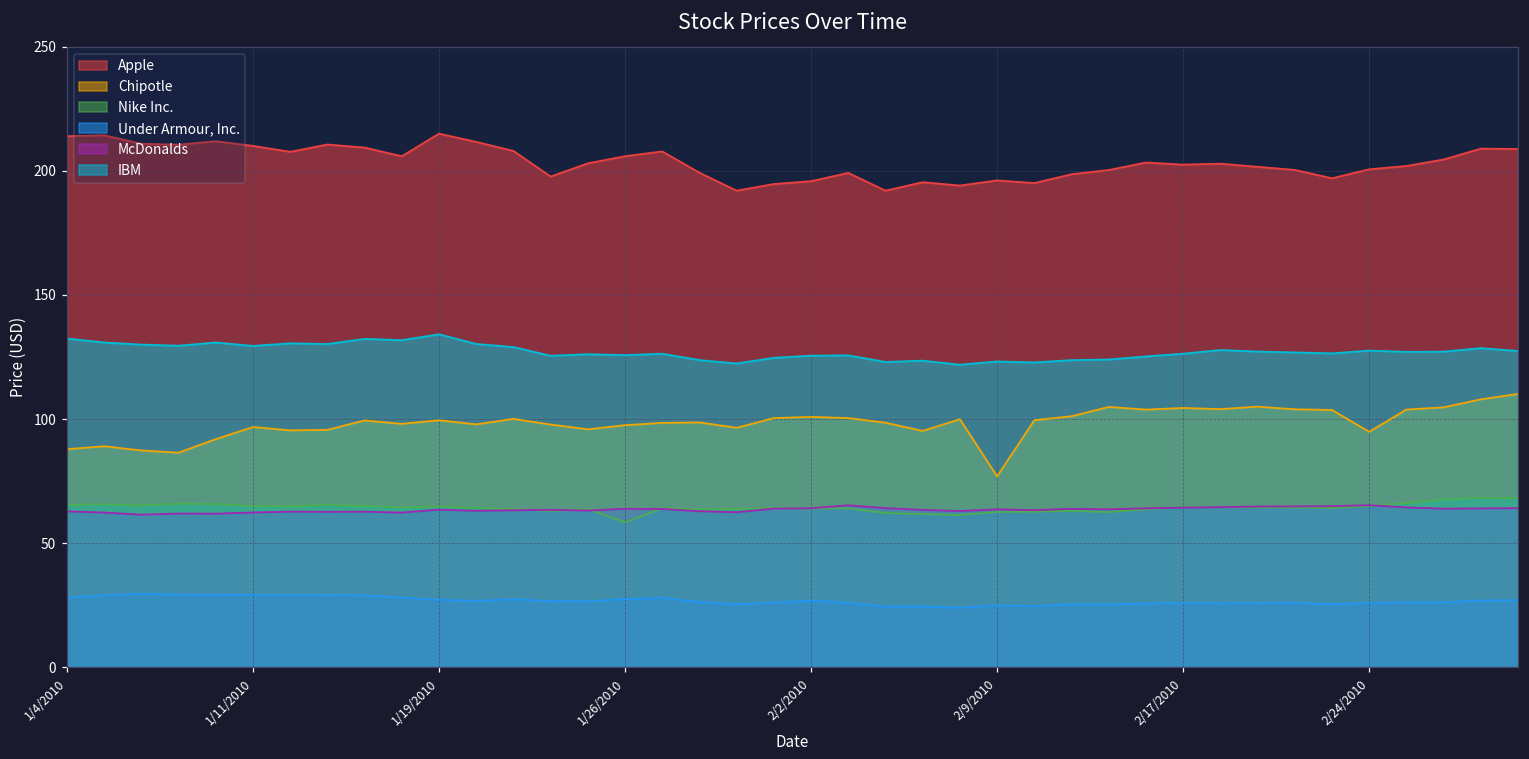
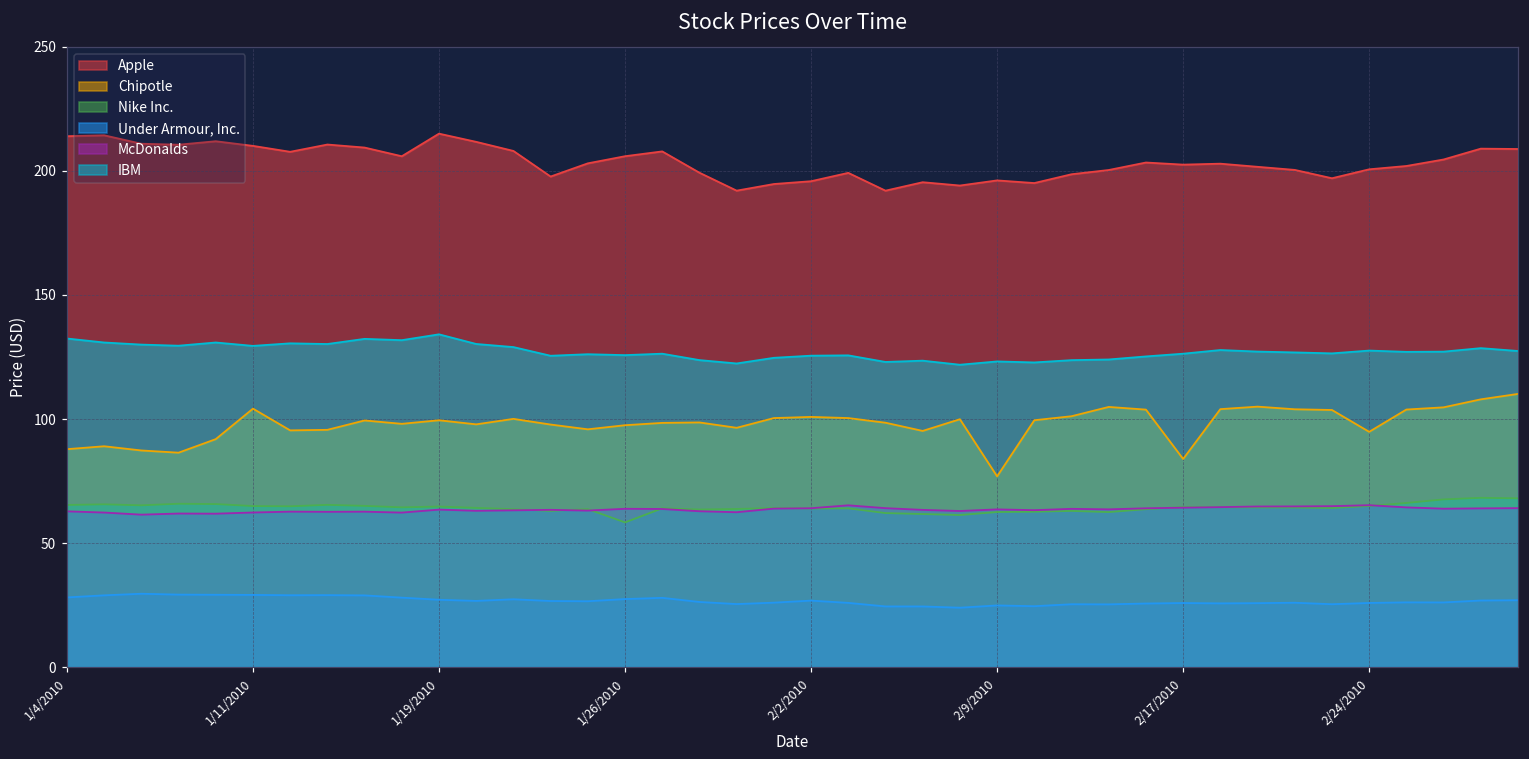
Chipotle, 1/11/2010: 97 -> 104
Chipotle, 2/17/2010: 104 -> 84
